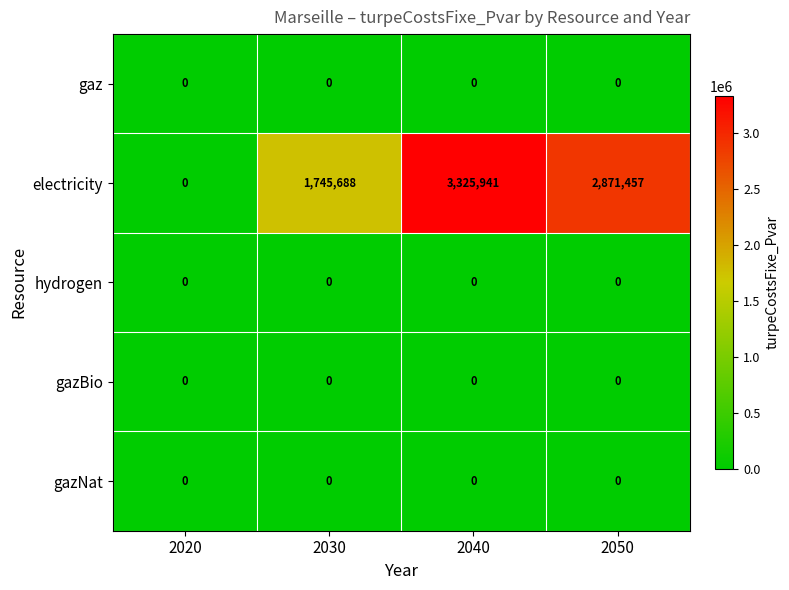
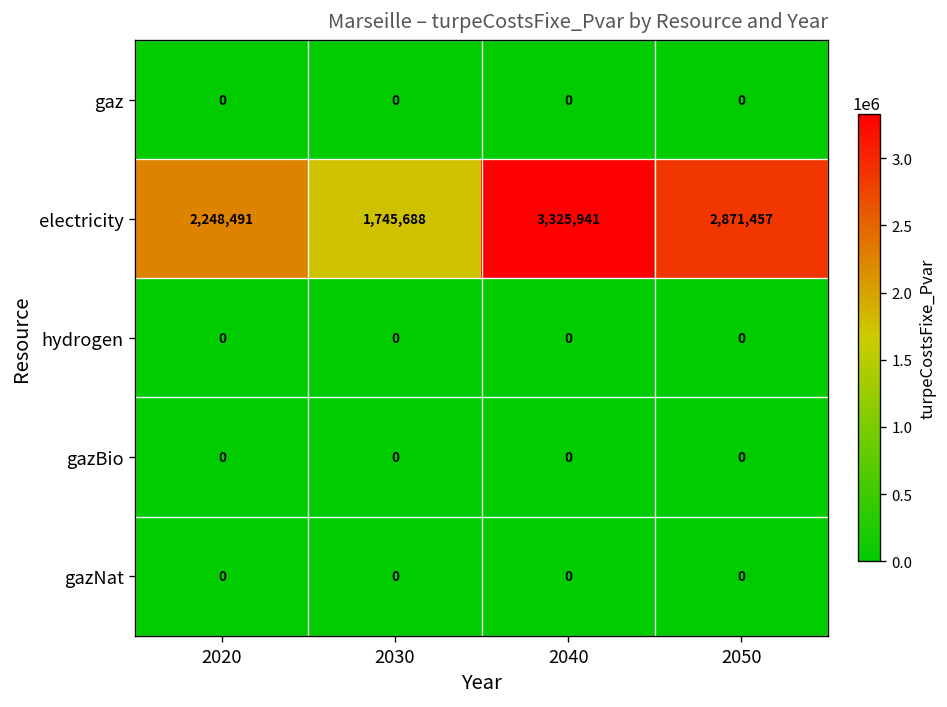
electricity, 2020: 0 -> 2,248,491
